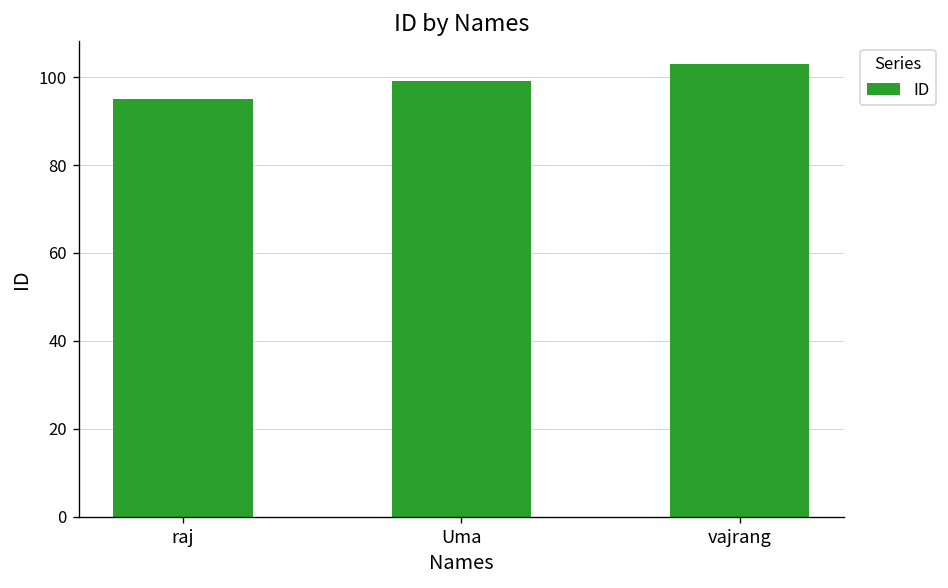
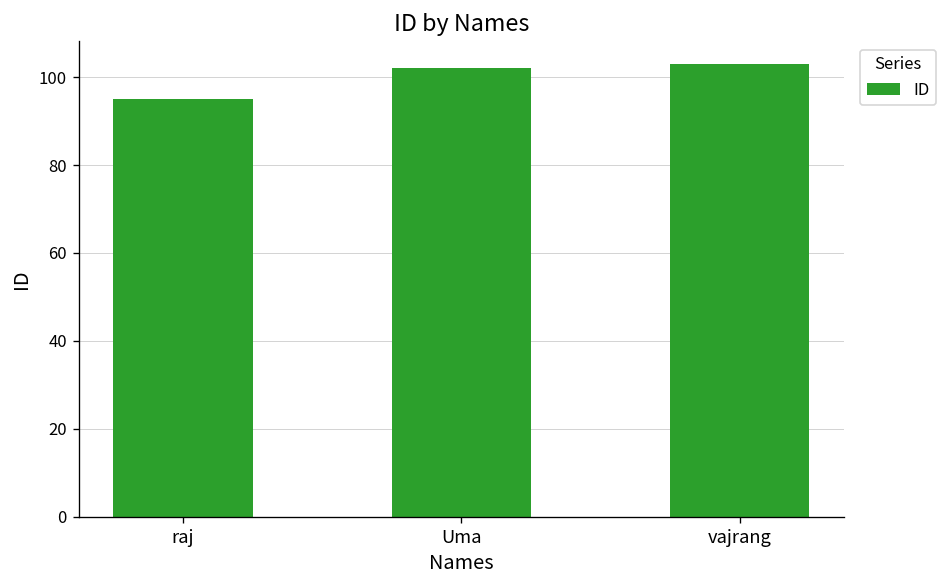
Uma: 99 -> 102
